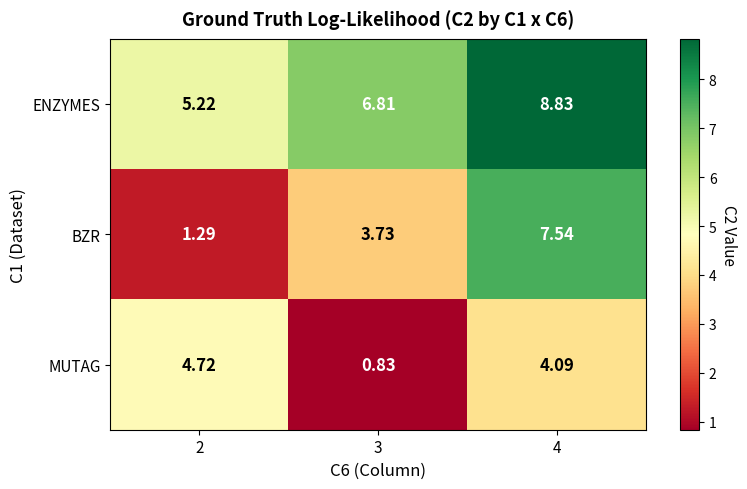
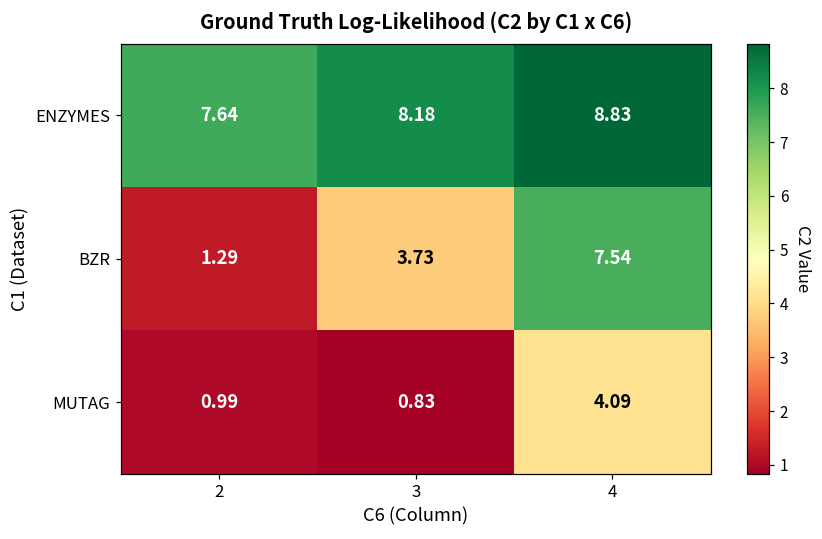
ENZYMES, 2: 5.22 -> 7.64
ENZYMES, 3: 6.81 -> 8.18
MUTAG, 2: 4.72 -> 0.99
